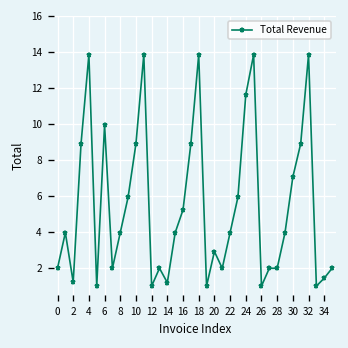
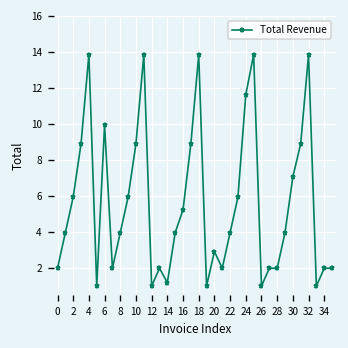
2: 1.2 -> 5.9
34: 1.4 -> 2.0
